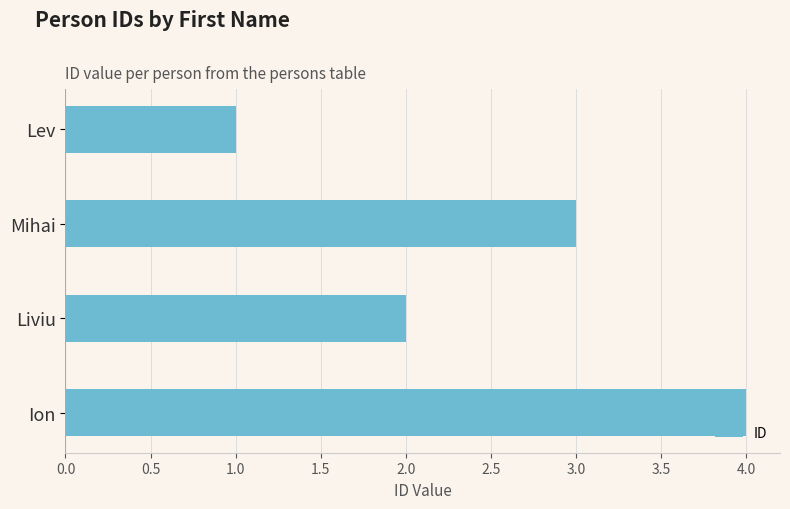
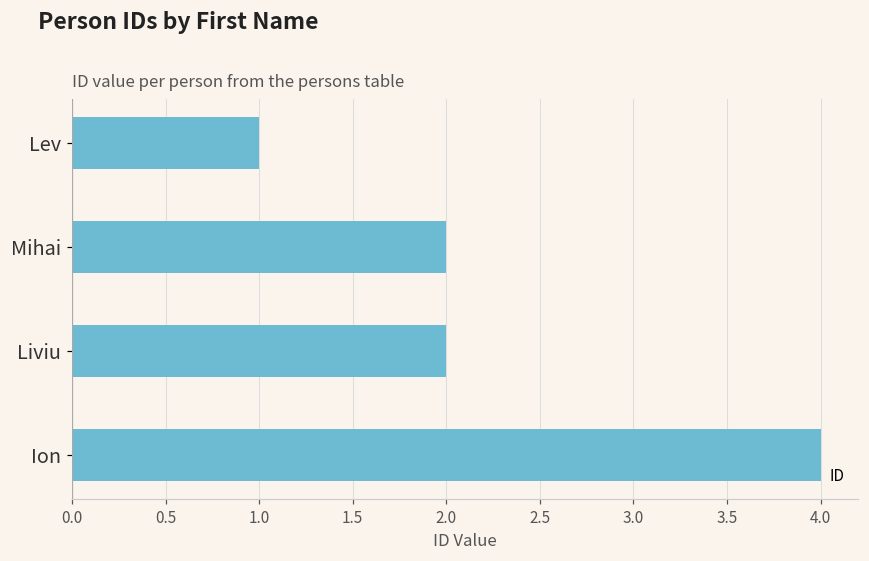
Mihai: 3 -> 2
